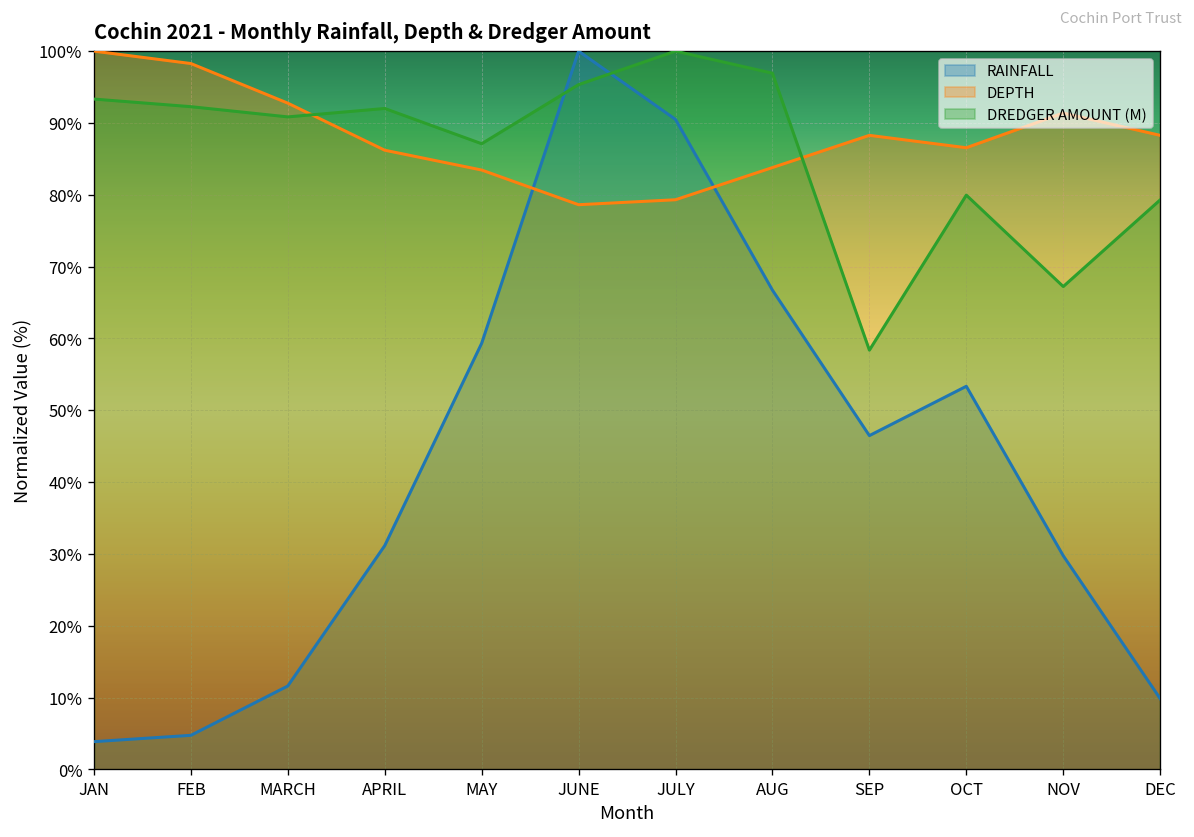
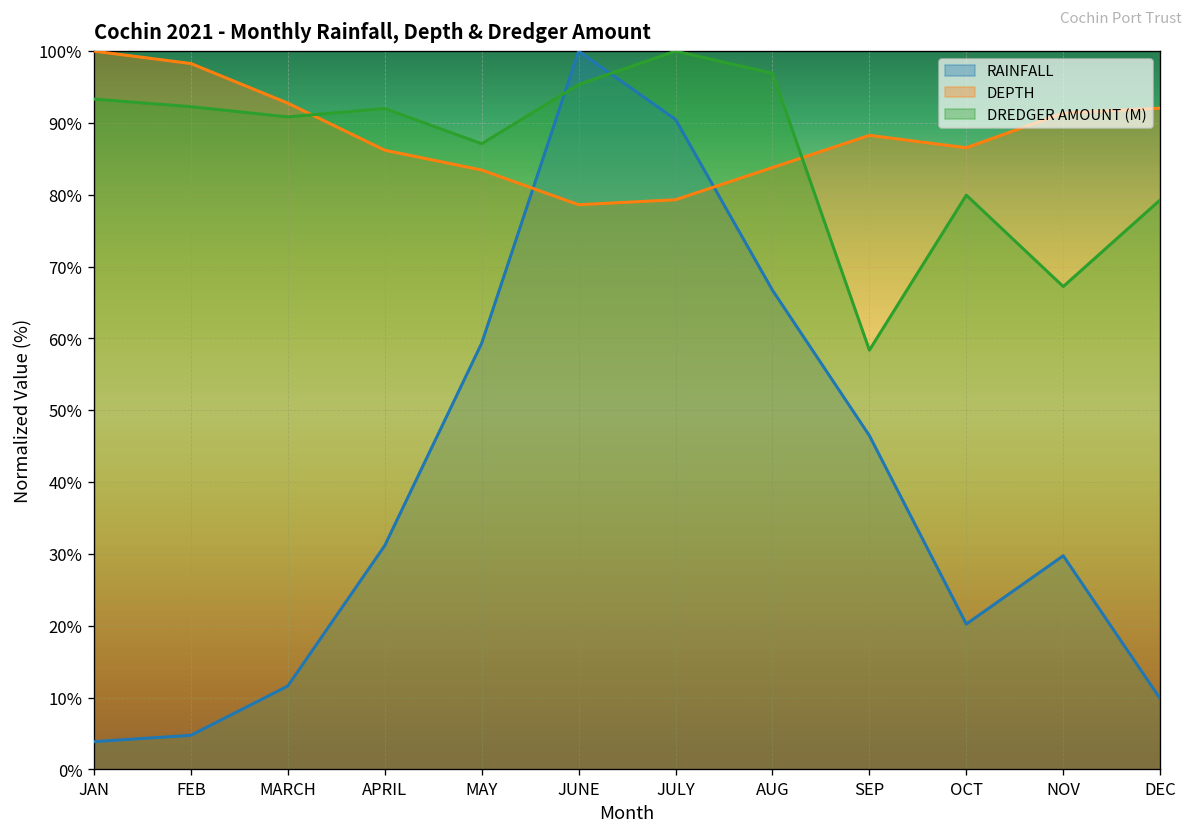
RAINFALL, OCT: 53% -> 20%
DEPTH, DEC: 88% -> 92%
